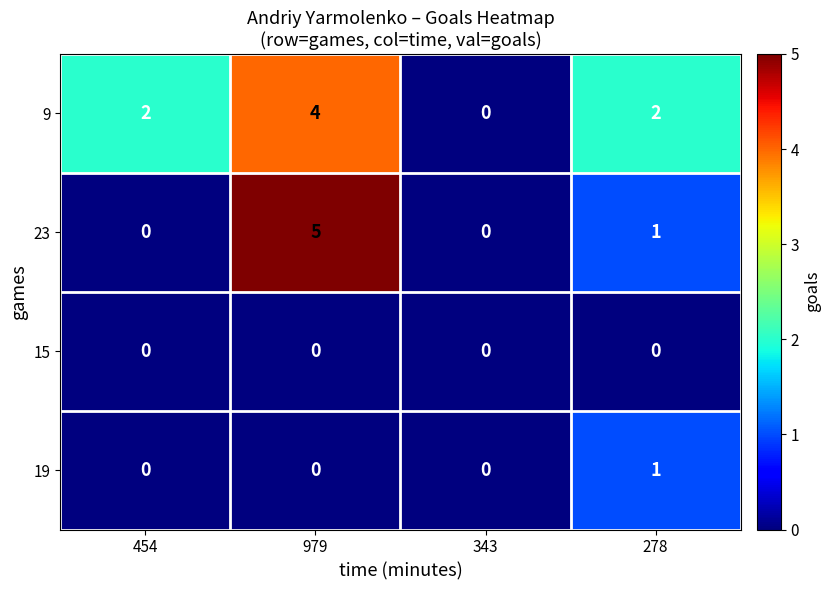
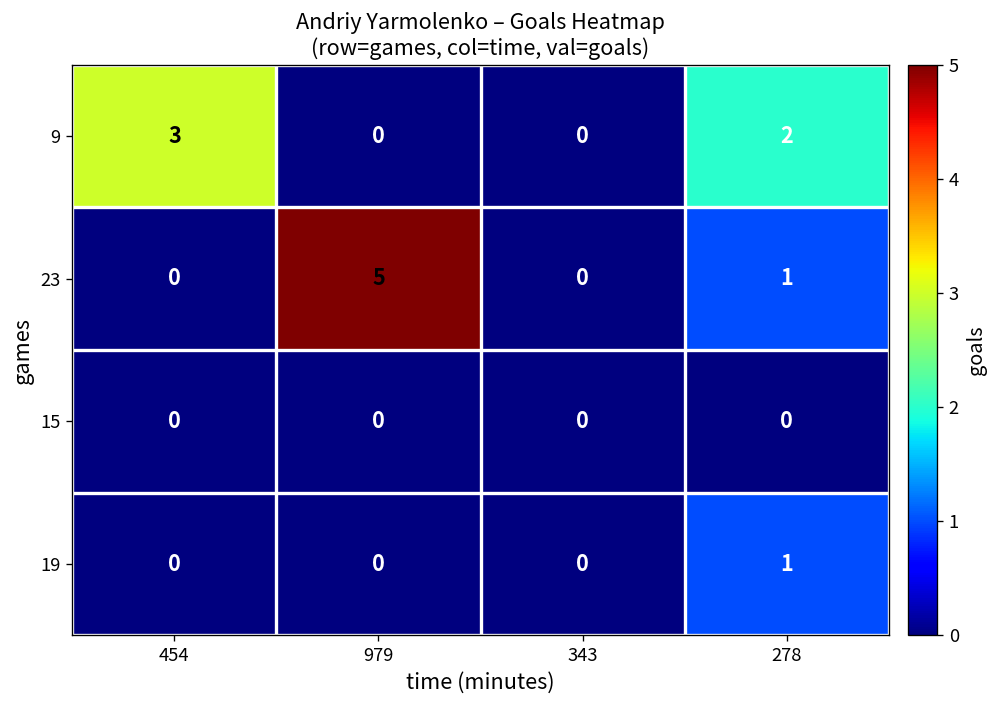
9, 454: 2 -> 3
9, 979: 4 -> 0
